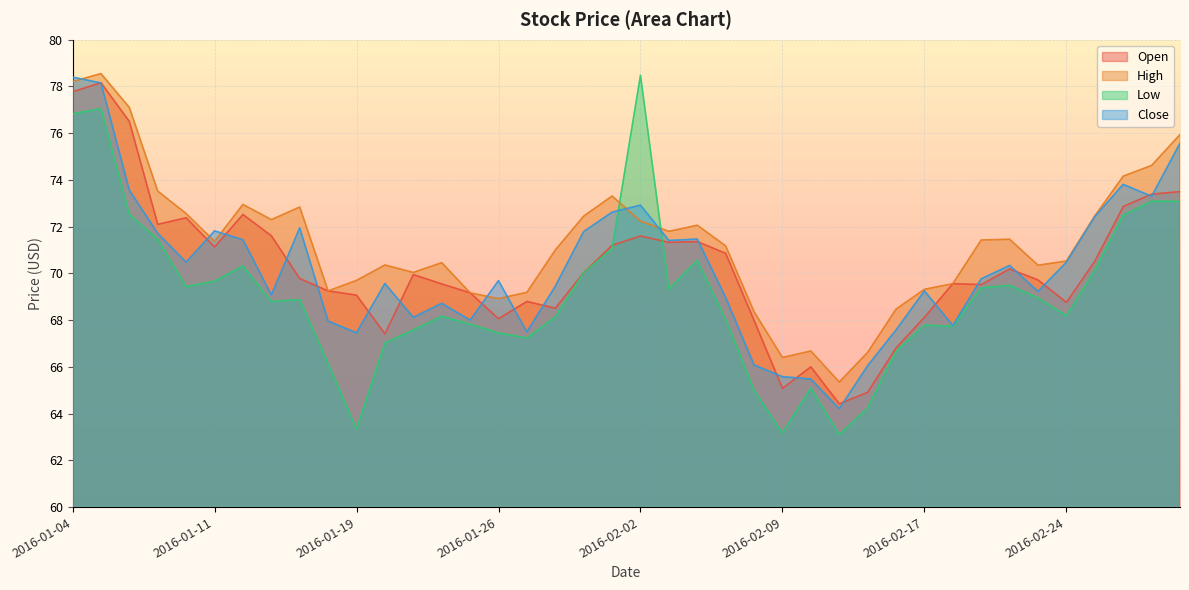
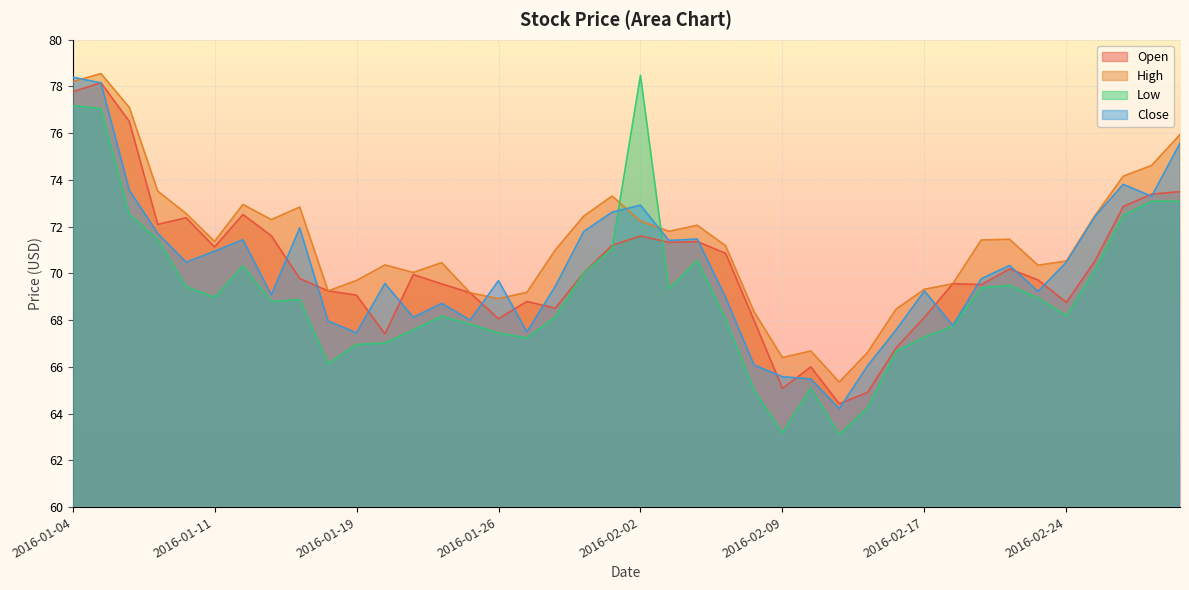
Low, 2016-01-04: 76.8 -> 77.2
Low, 2016-01-11: 69.7 -> 69.0
Close, 2016-01-11: 71.8 -> 71.0
Low, 2016-01-19: 63.3 -> 67.0
Low, 2016-02-17: 67.8 -> 67.3
